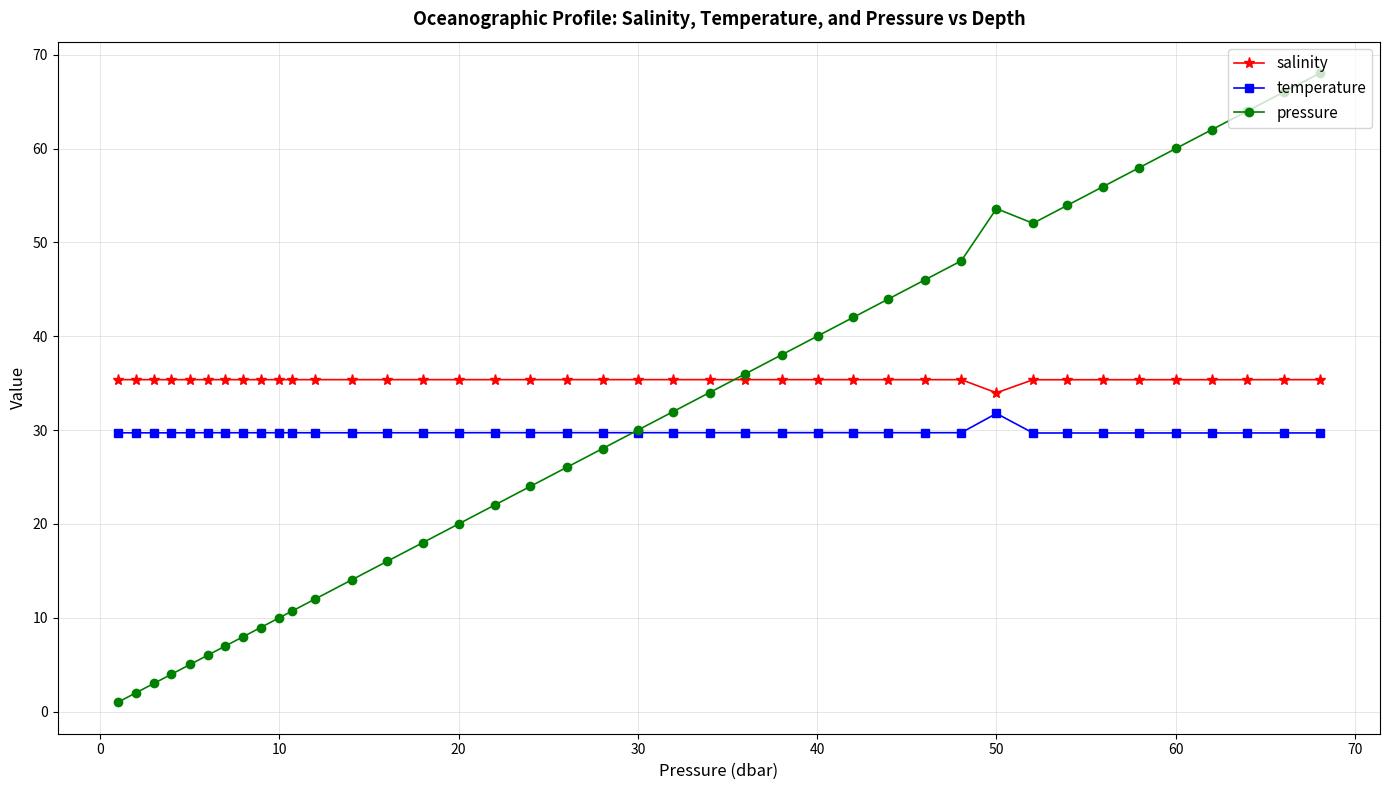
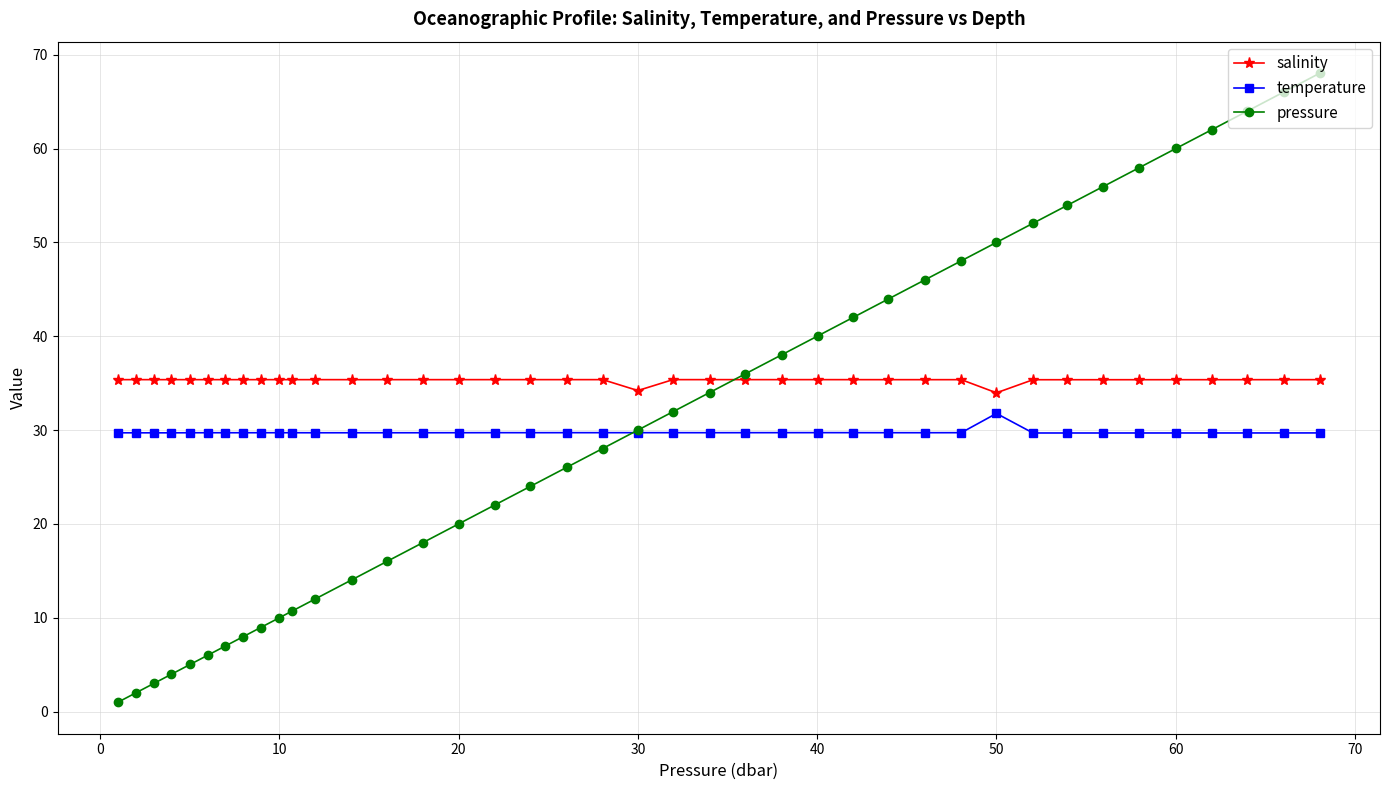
salinity, 30: 35 -> 34
pressure, 50: 54 -> 50
